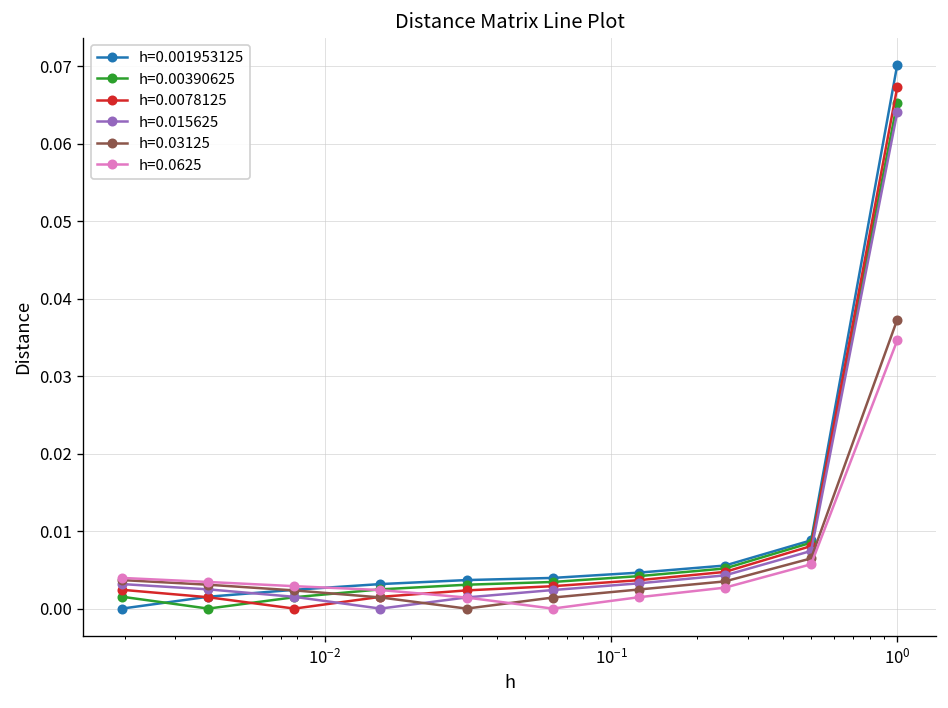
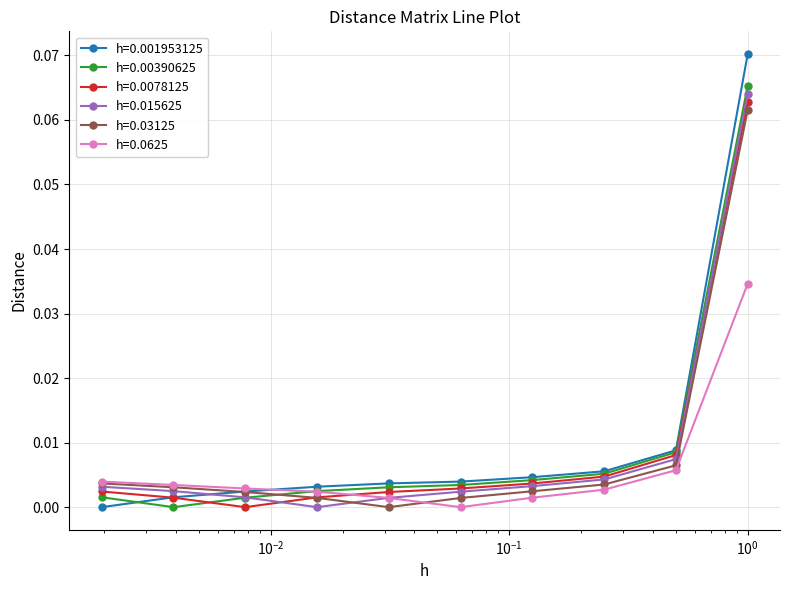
h=0.0078125, 10^0: 0.067 -> 0.063
h=0.03125, 10^0: 0.037 -> 0.062
